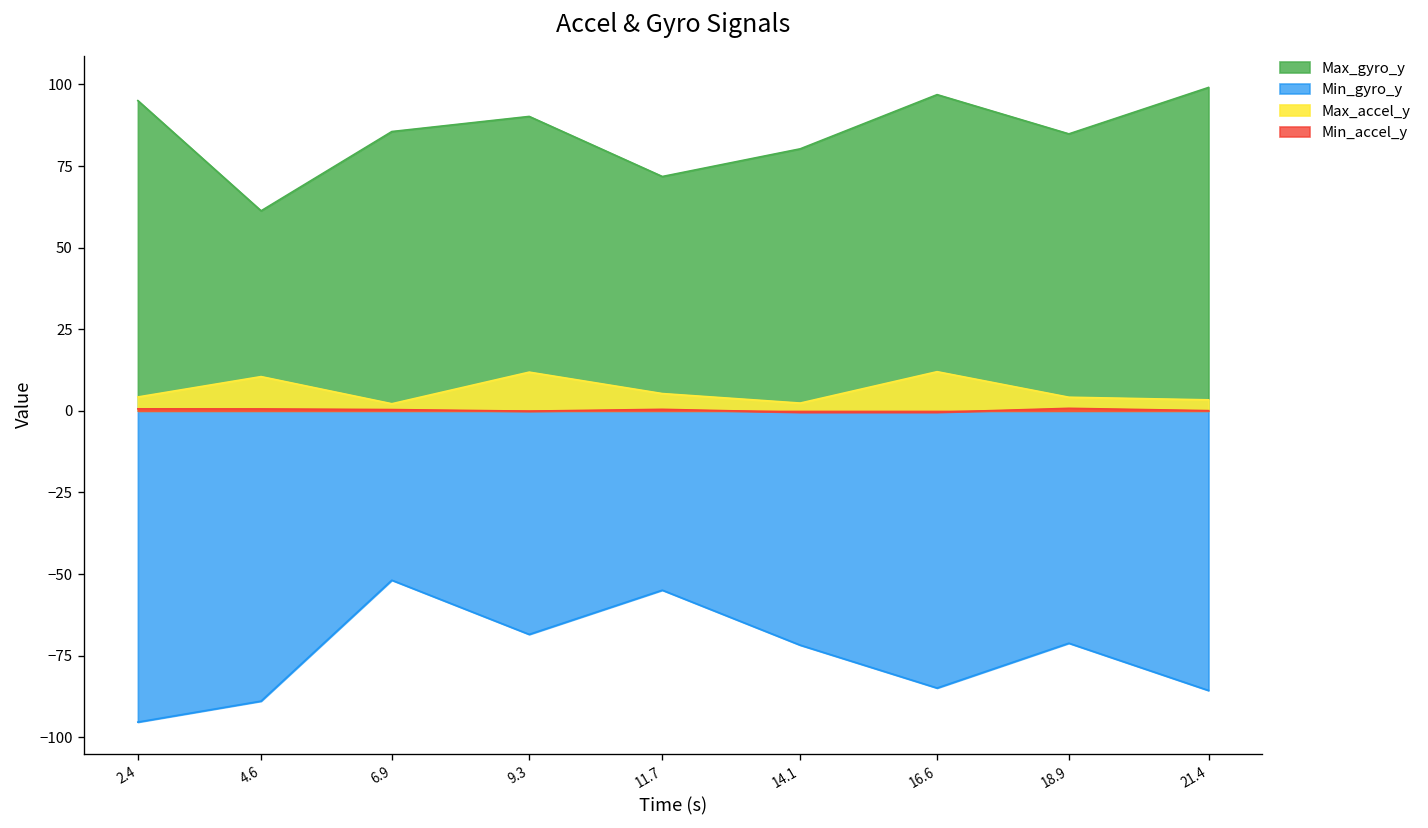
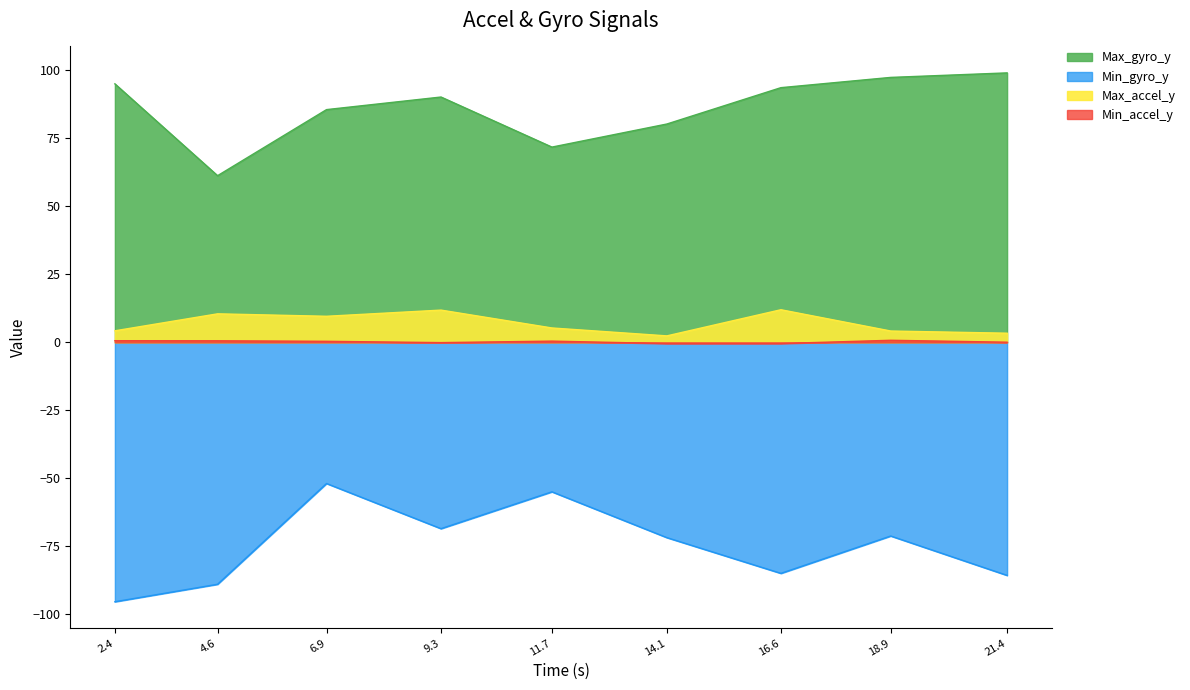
Max_accel_y, 6.9: 2 -> 10
Max_gyro_y, 16.6: 97 -> 94
Max_gyro_y, 18.9: 85 -> 97
